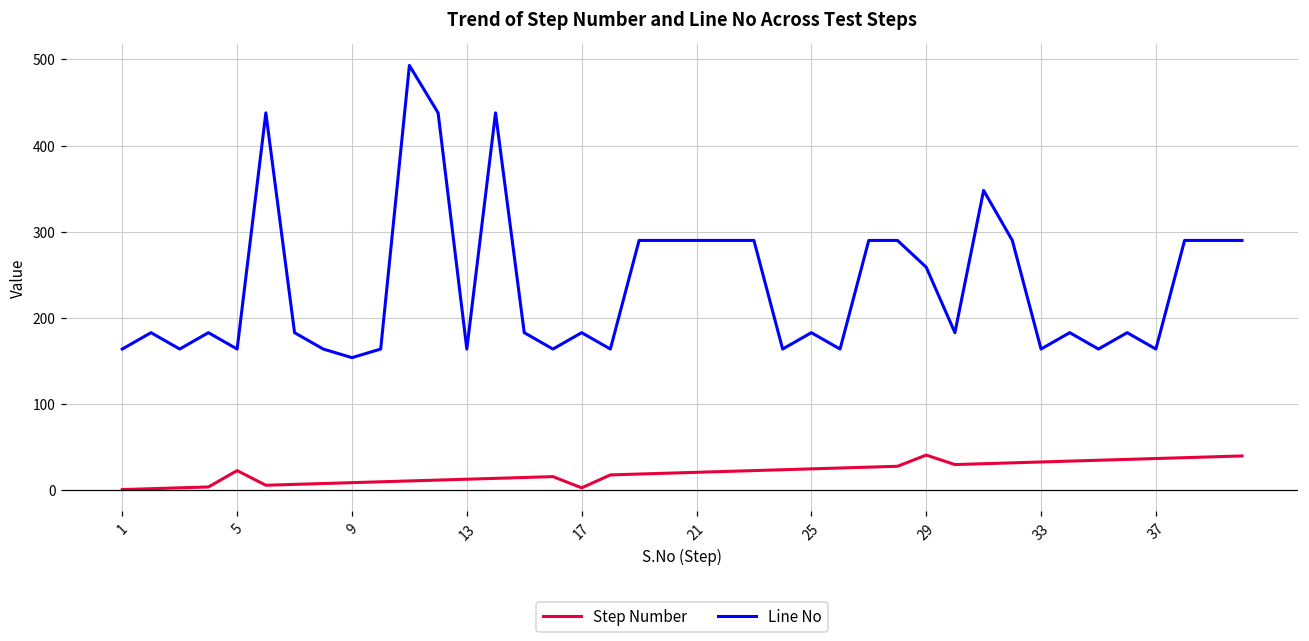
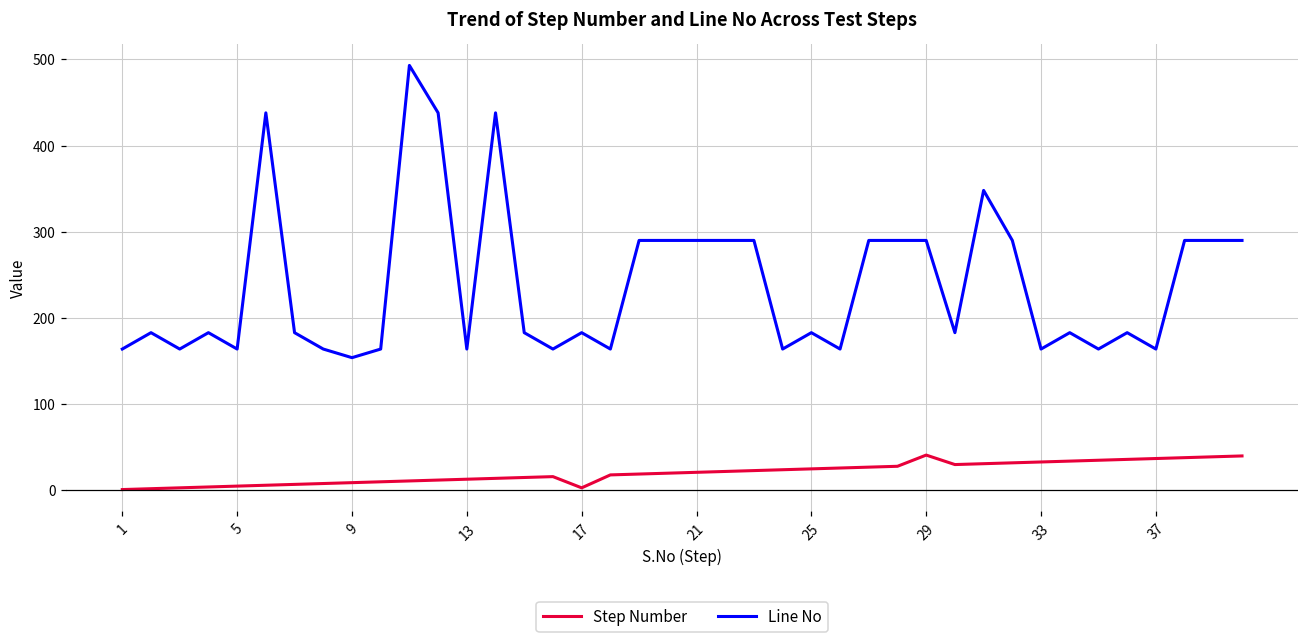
Step Number, 5: 20 -> 10
Line No, 29: 260 -> 290
